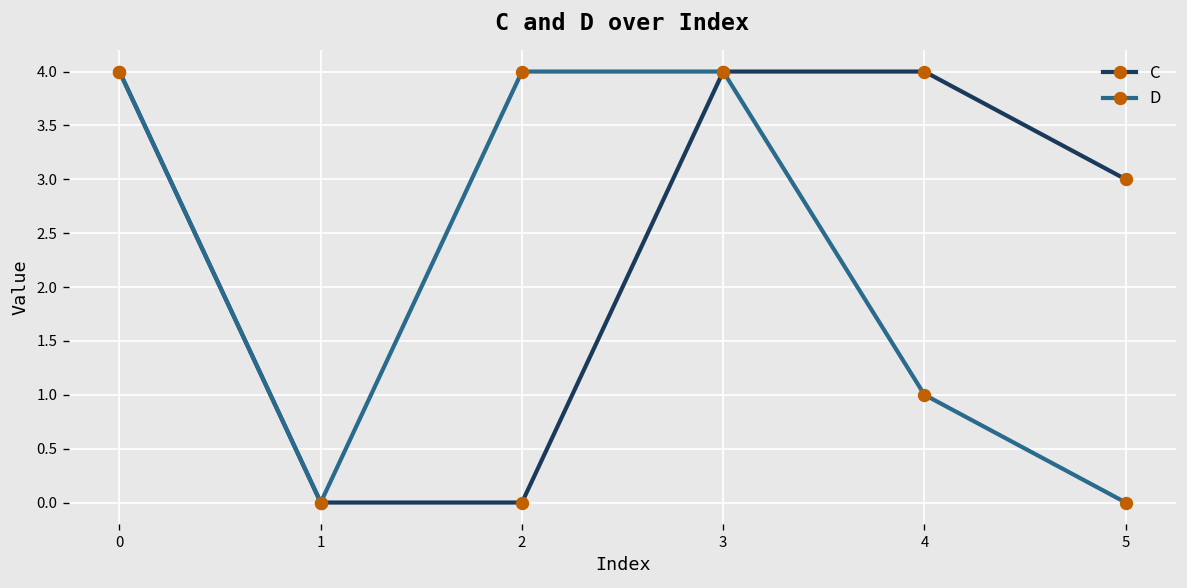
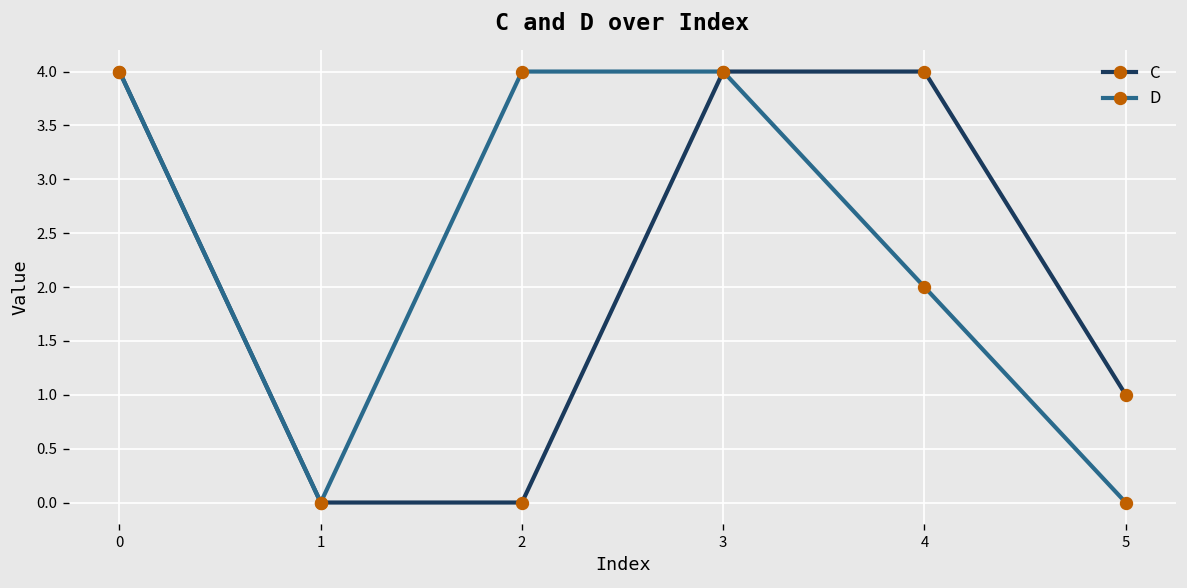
D, 4: 1 -> 2
C, 5: 3 -> 1
